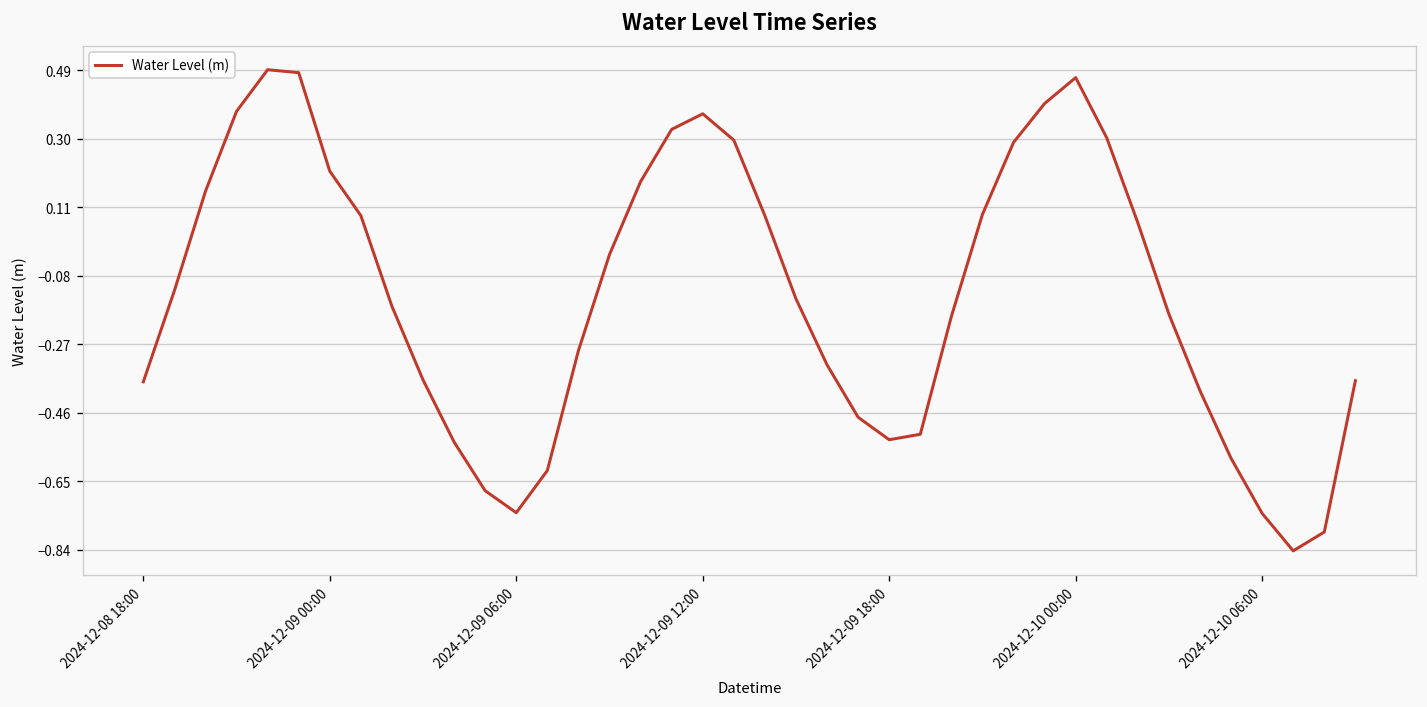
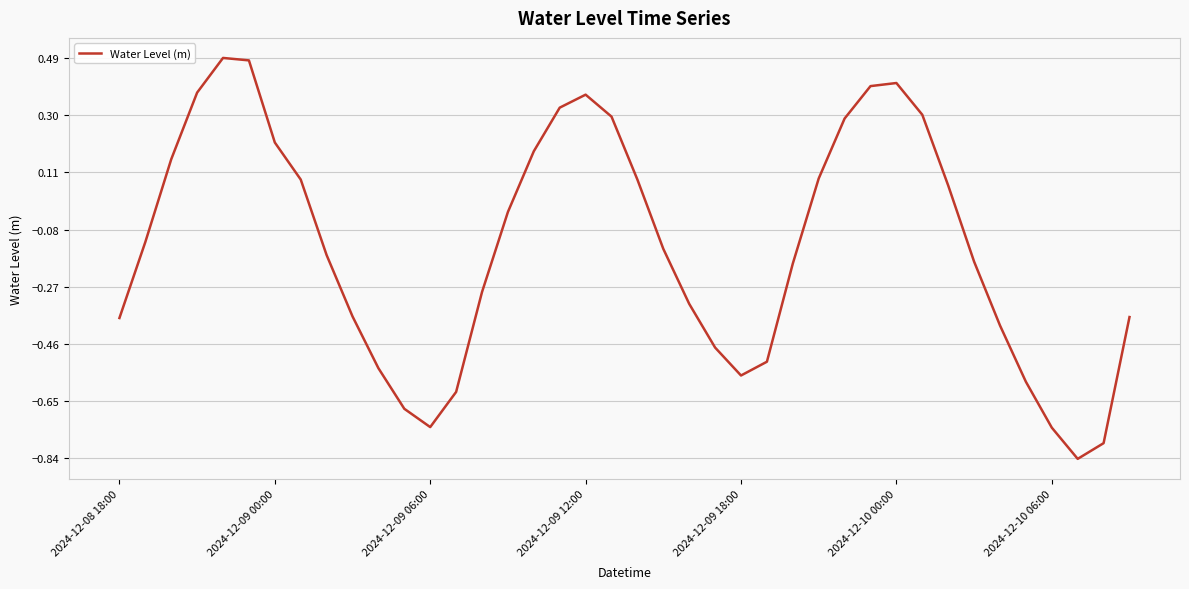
2024-12-09 18:00: -0.53 -> -0.57
2024-12-10 00:00: 0.47 -> 0.41
